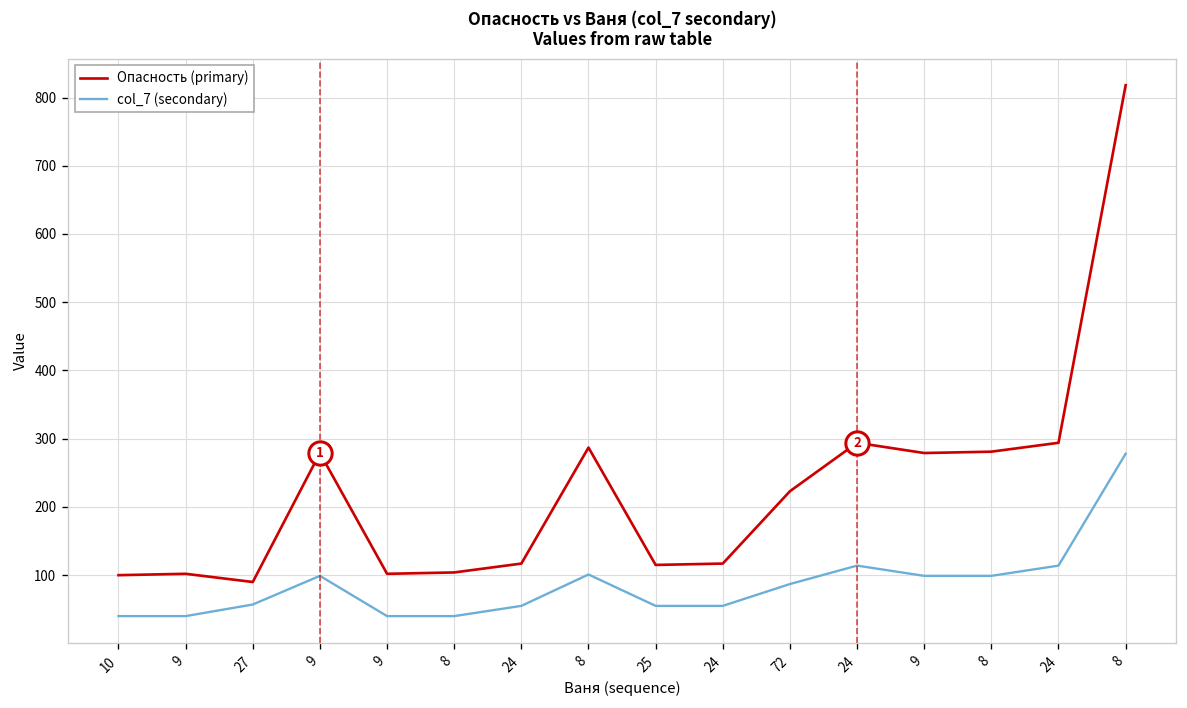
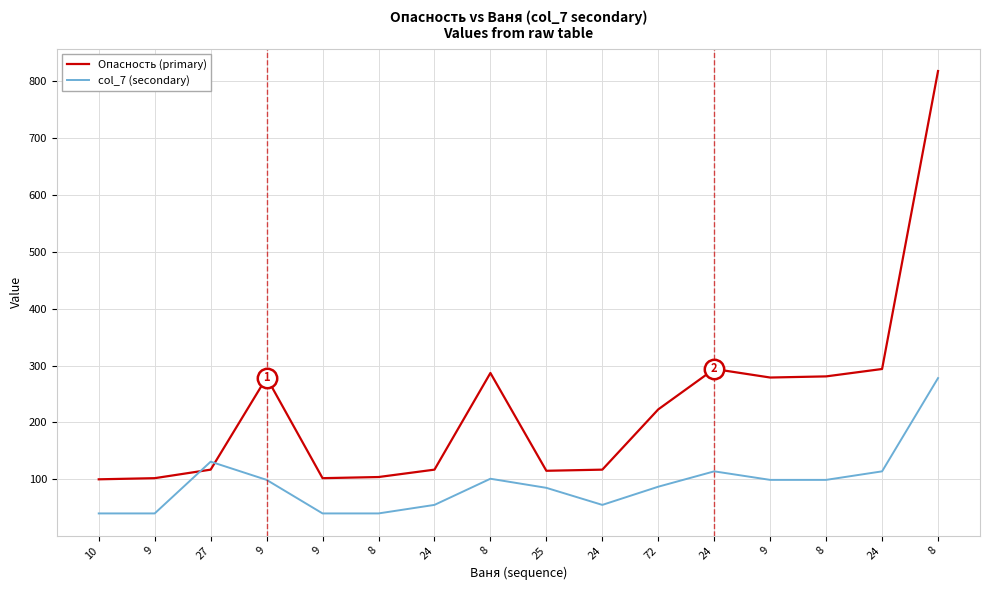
Опасность (primary), 27: 90 -> 120
col_7 (secondary), 27: 60 -> 130
col_7 (secondary), 25: 60 -> 90
